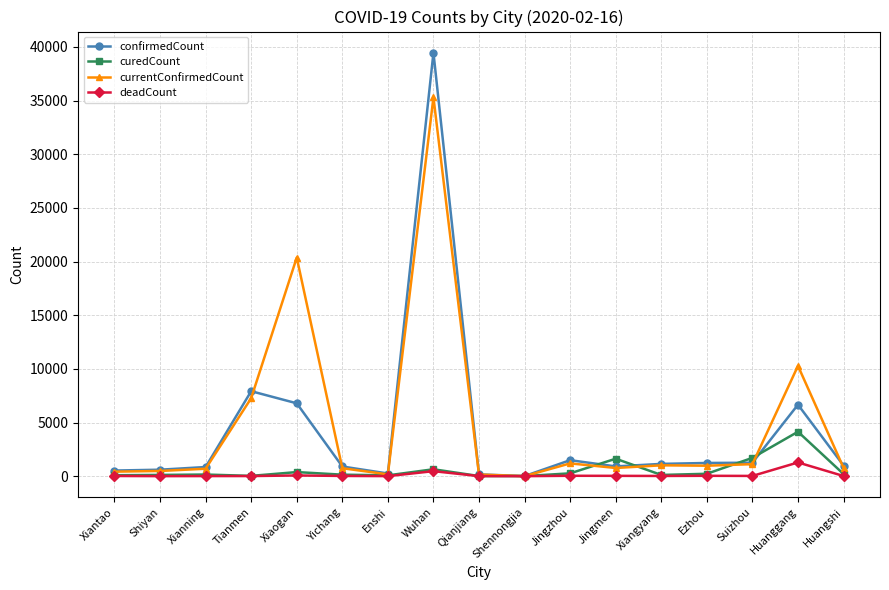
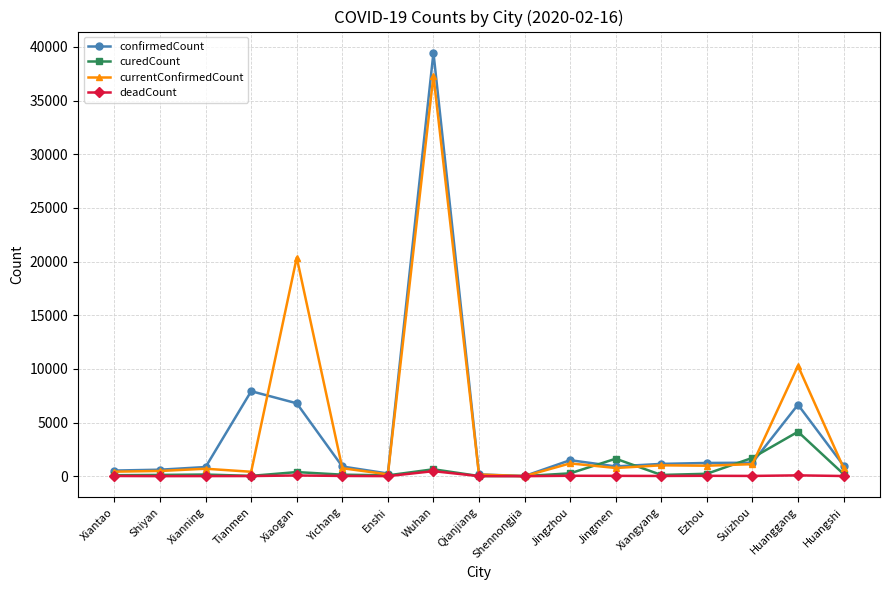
currentConfirmedCount, Tianmen: 7300 -> 400
currentConfirmedCount, Wuhan: 35300 -> 37300
deadCount, Huanggang: 1300 -> 100
